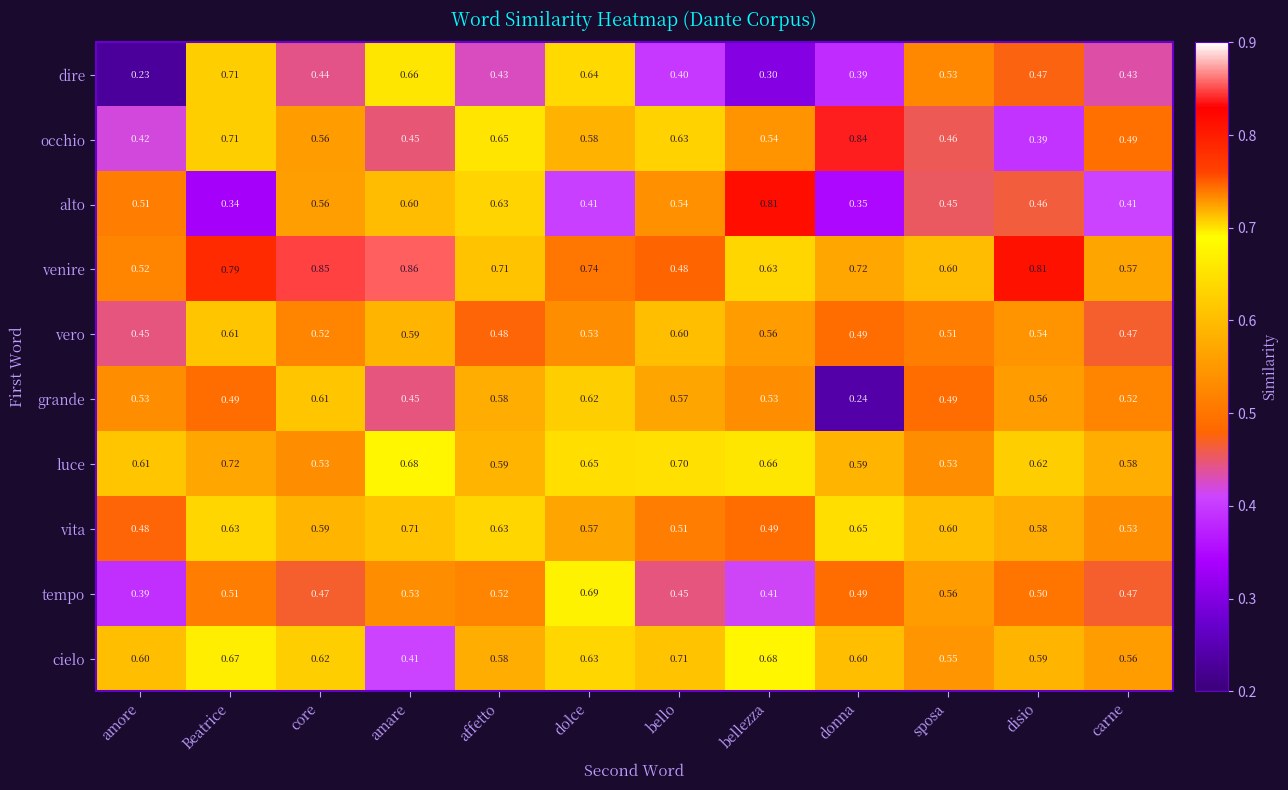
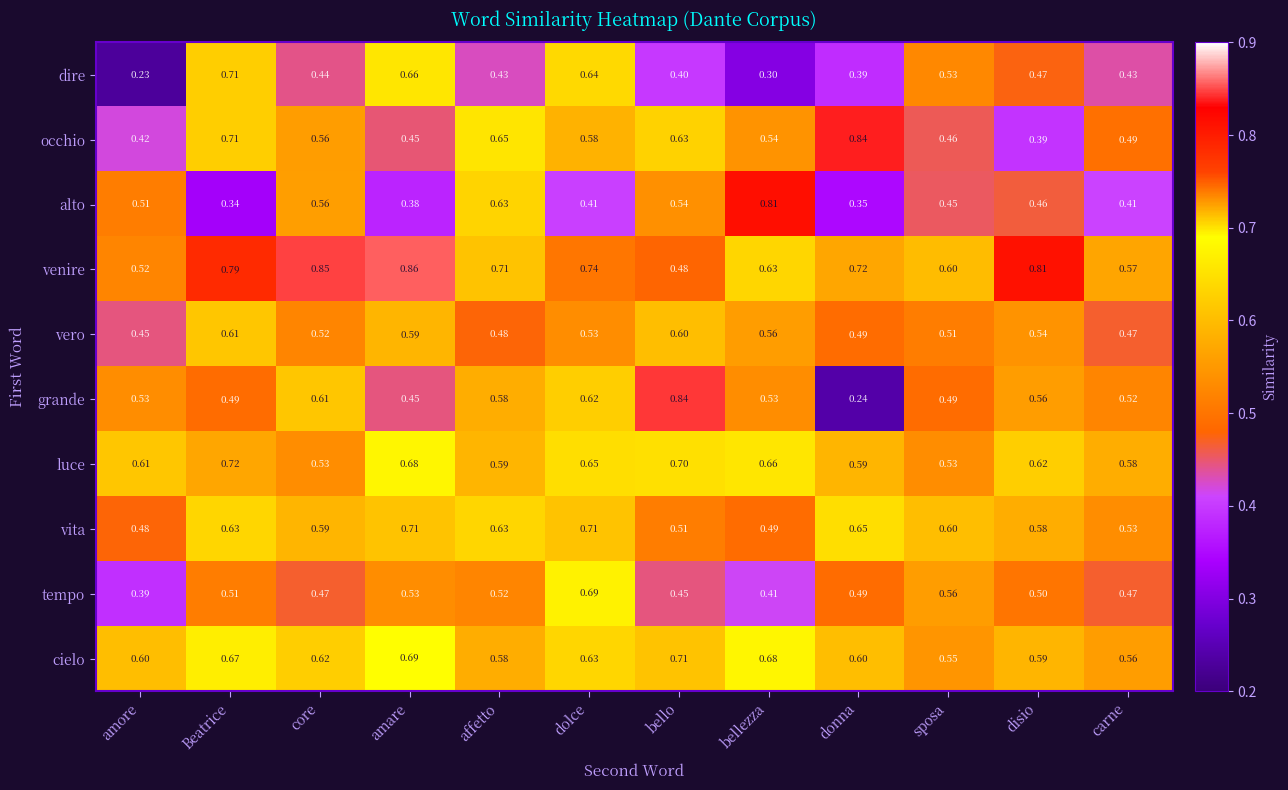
alto, amare: 0.60 -> 0.38
grande, bello: 0.57 -> 0.84
vita, dolce: 0.57 -> 0.71
cielo, amare: 0.41 -> 0.69
